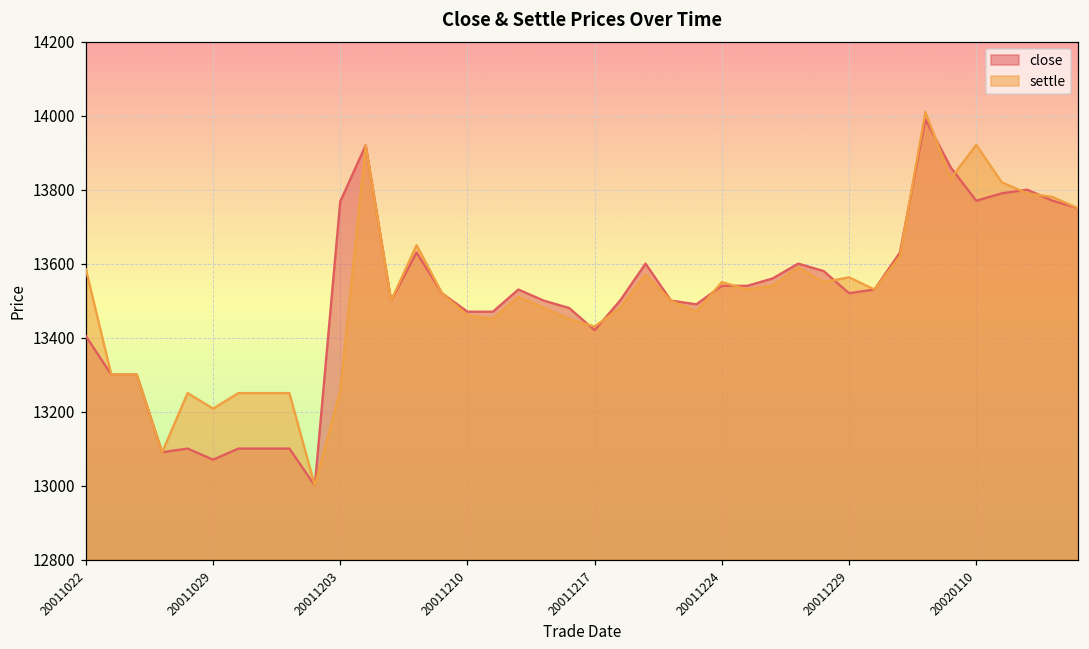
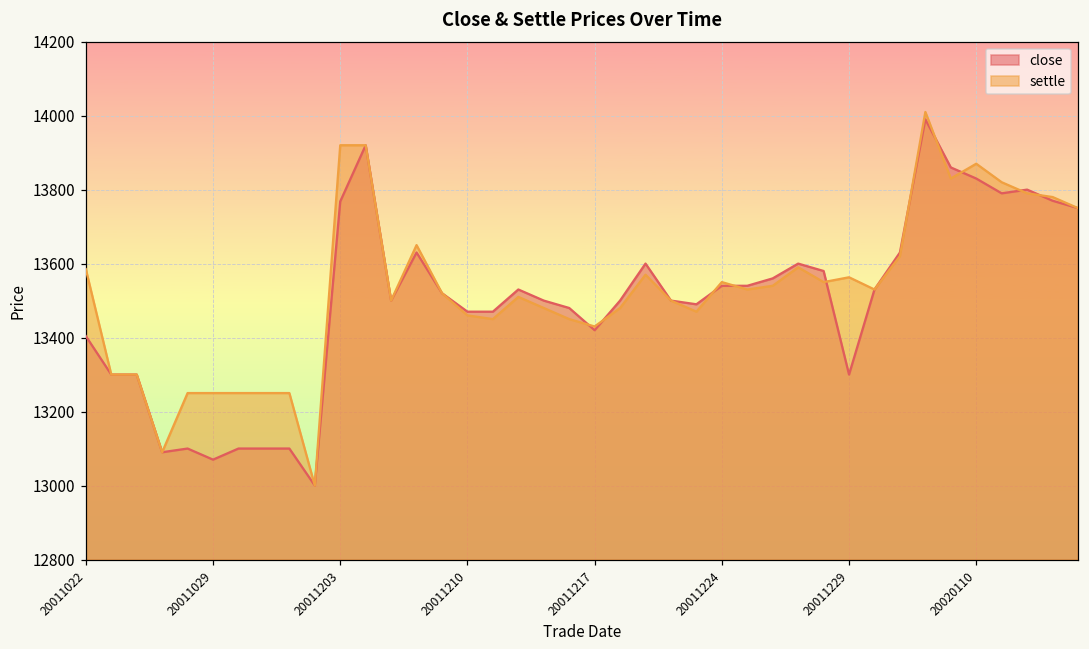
settle, 20011029: 13210 -> 13250
settle, 20011203: 13260 -> 13920
close, 20011229: 13520 -> 13300
close, 20020110: 13770 -> 13830
settle, 20020110: 13920 -> 13870
